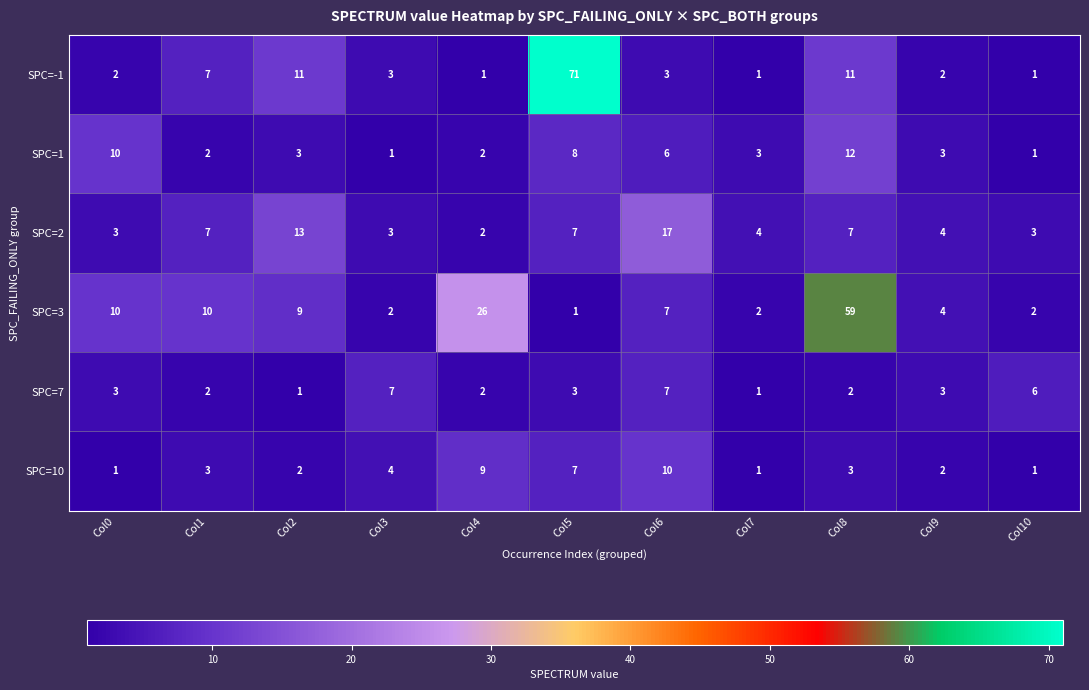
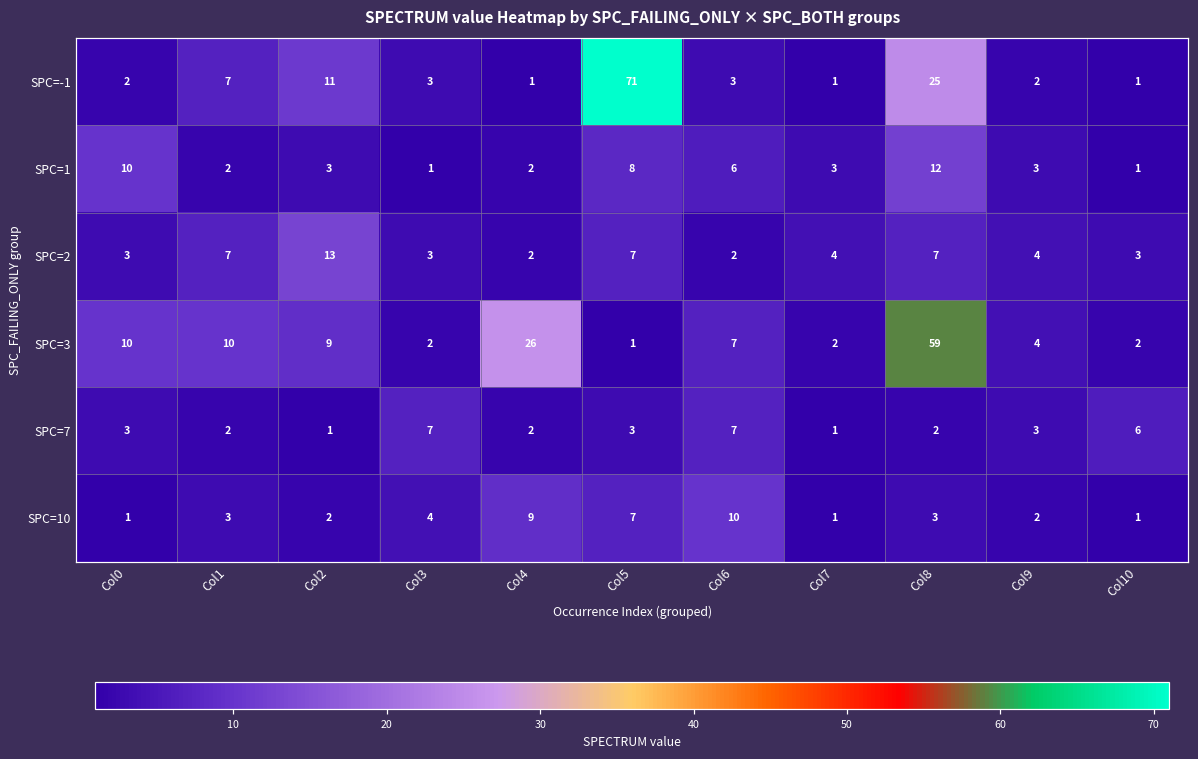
SPC=-1, Col8: 11 -> 25
SPC=2, Col6: 17 -> 2
